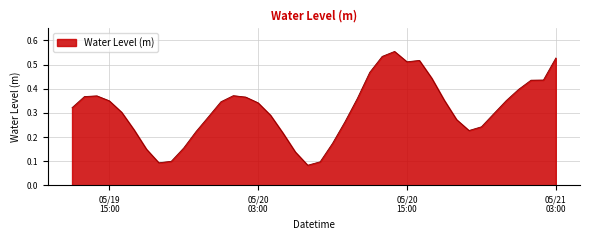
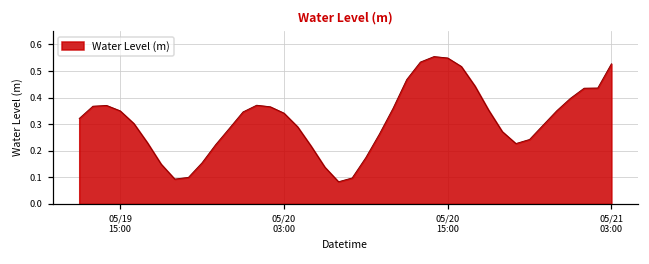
05/20 15:00: 0.51 -> 0.55
